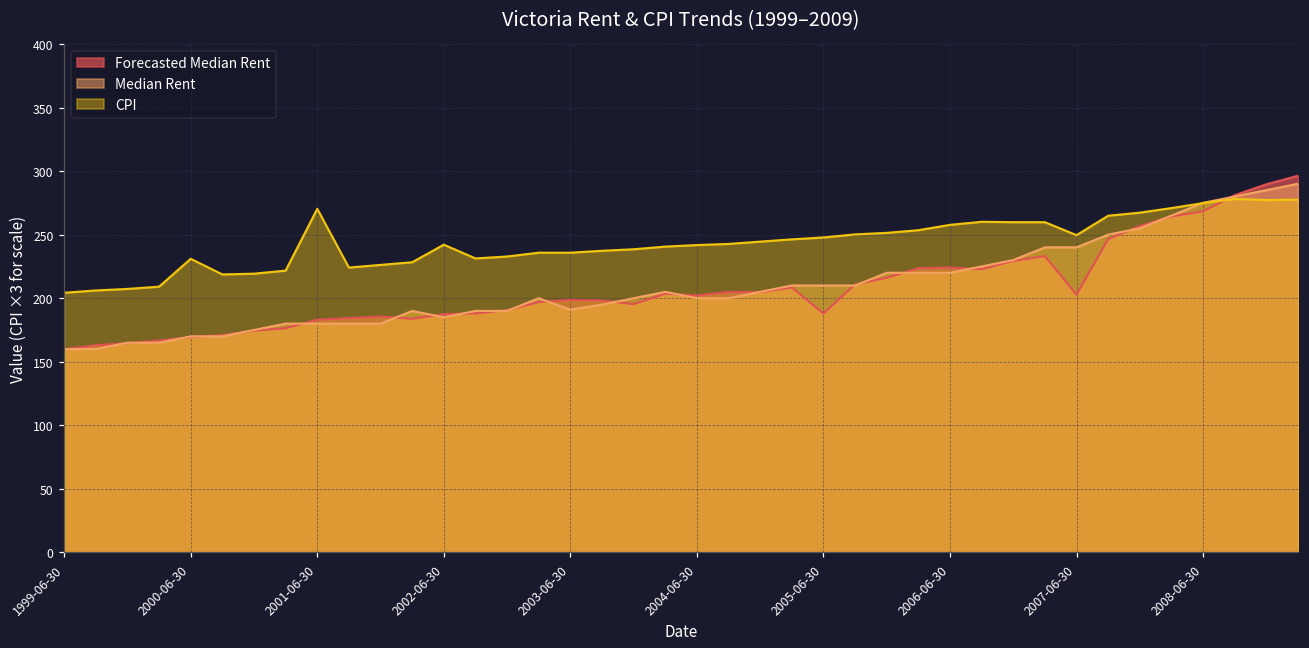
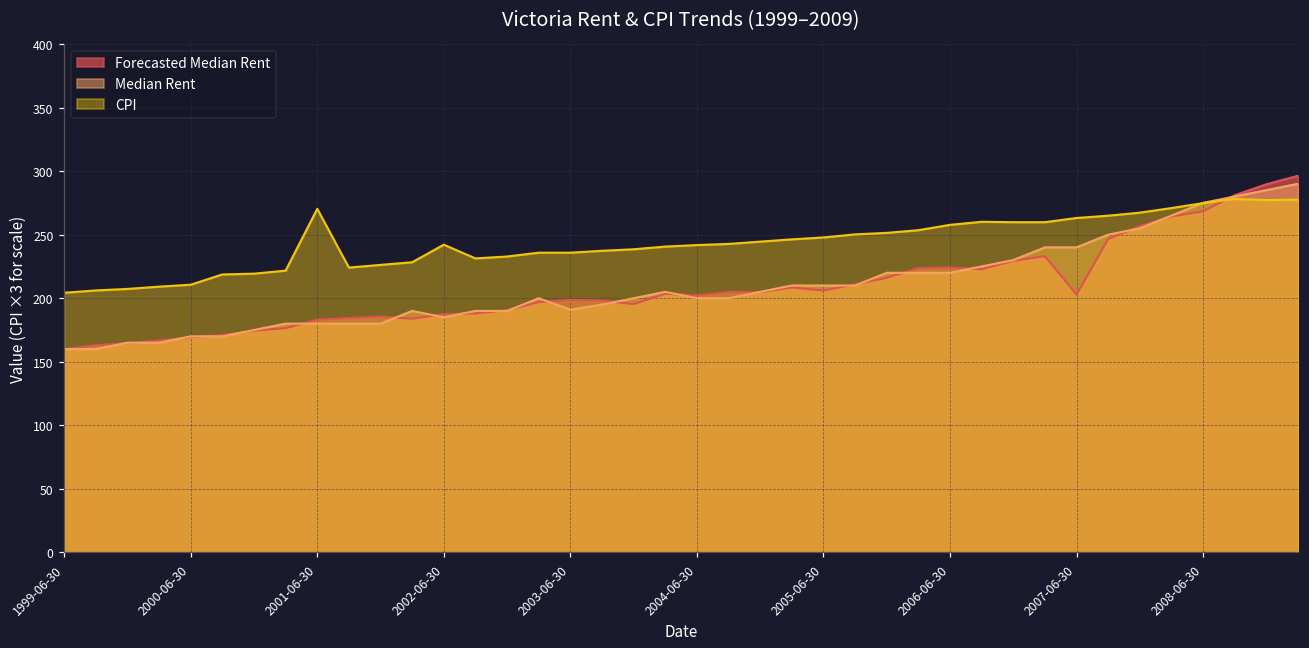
CPI, 2000-06-30: 231 -> 211
Forecasted Median Rent, 2005-06-30: 188 -> 206
CPI, 2007-06-30: 250 -> 263
